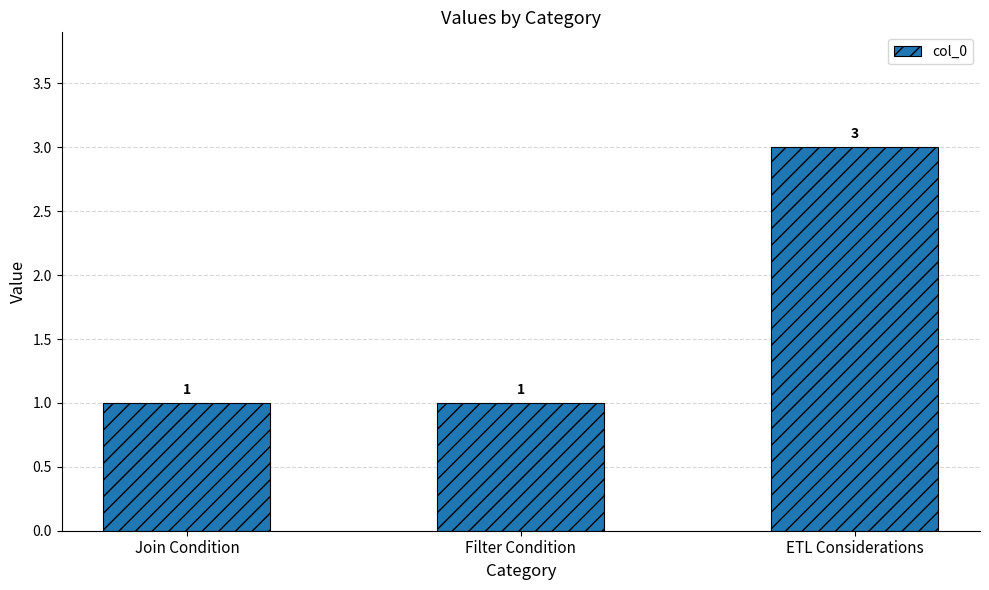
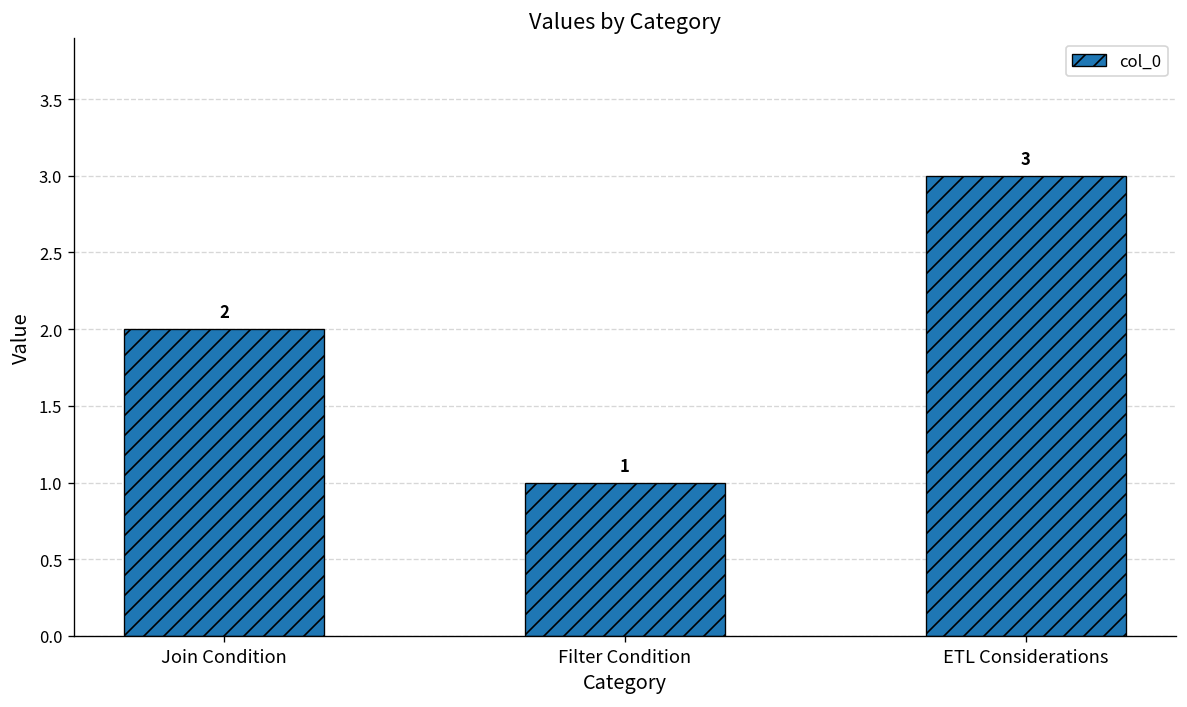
Join Condition: 1 -> 2
